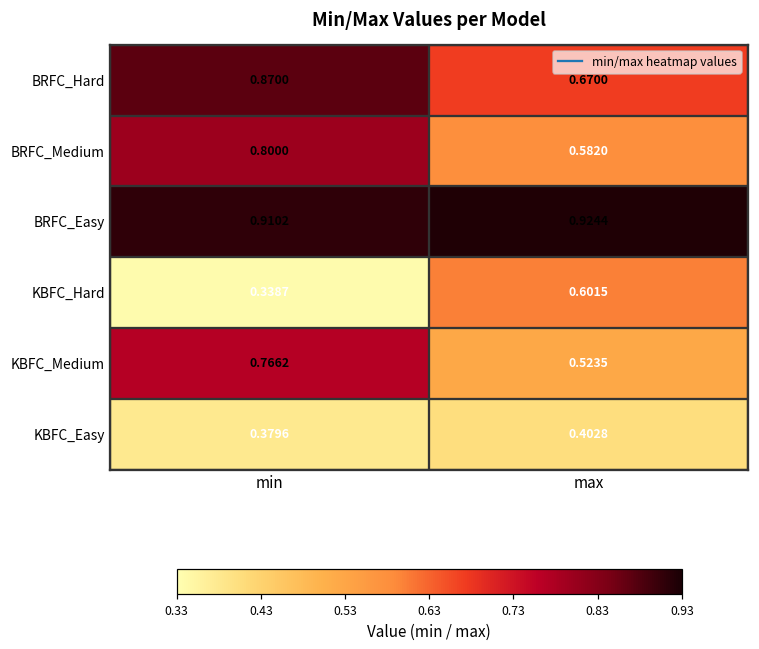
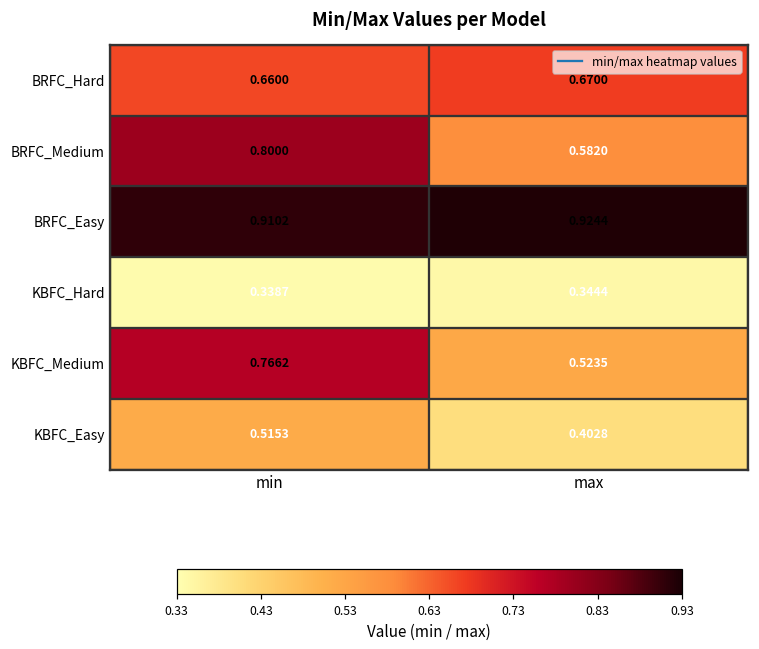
BRFC_Hard, min: 0.8700 -> 0.6600
KBFC_Hard, max: 0.6015 -> 0.3444
KBFC_Easy, min: 0.3796 -> 0.5153
